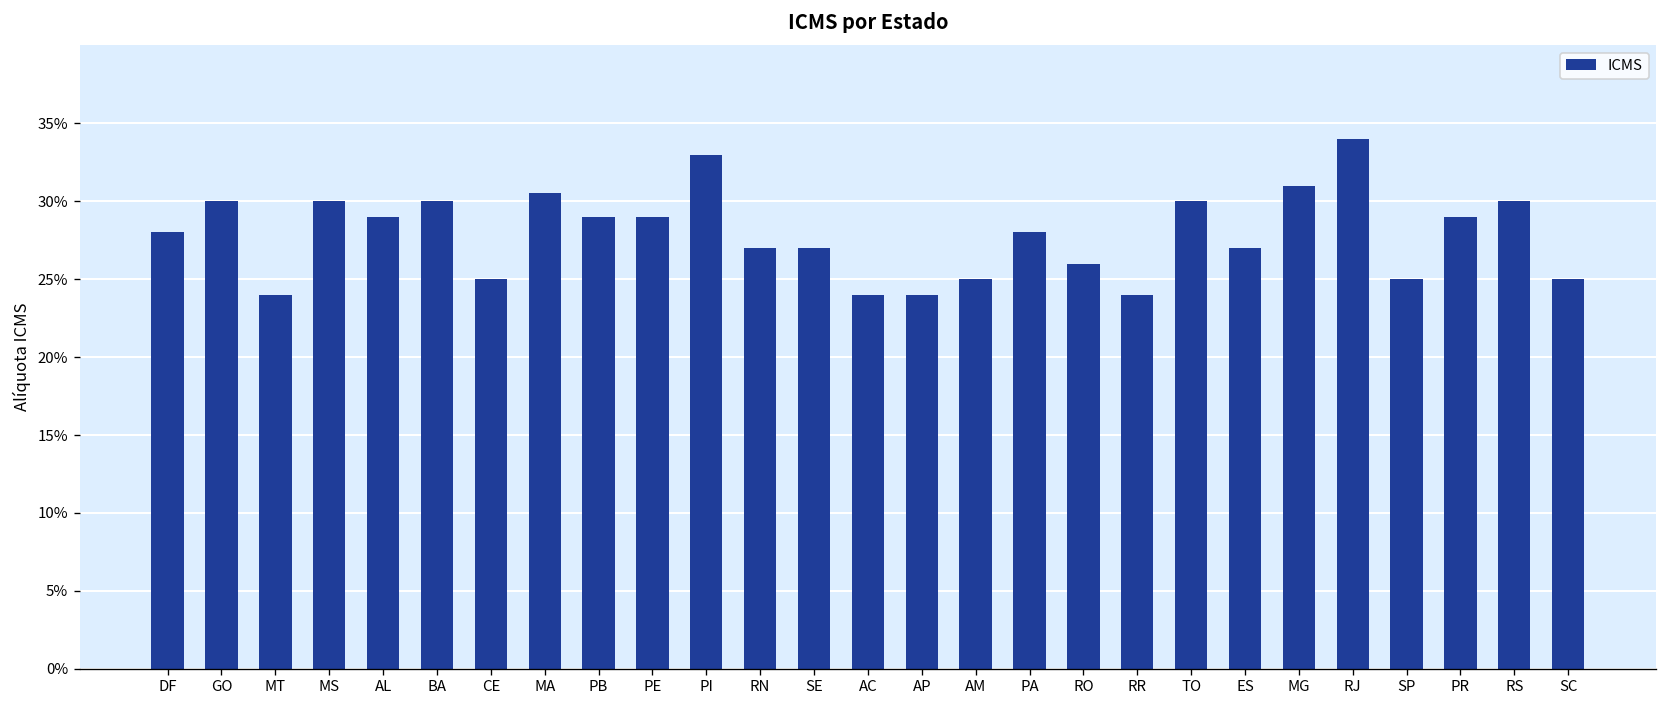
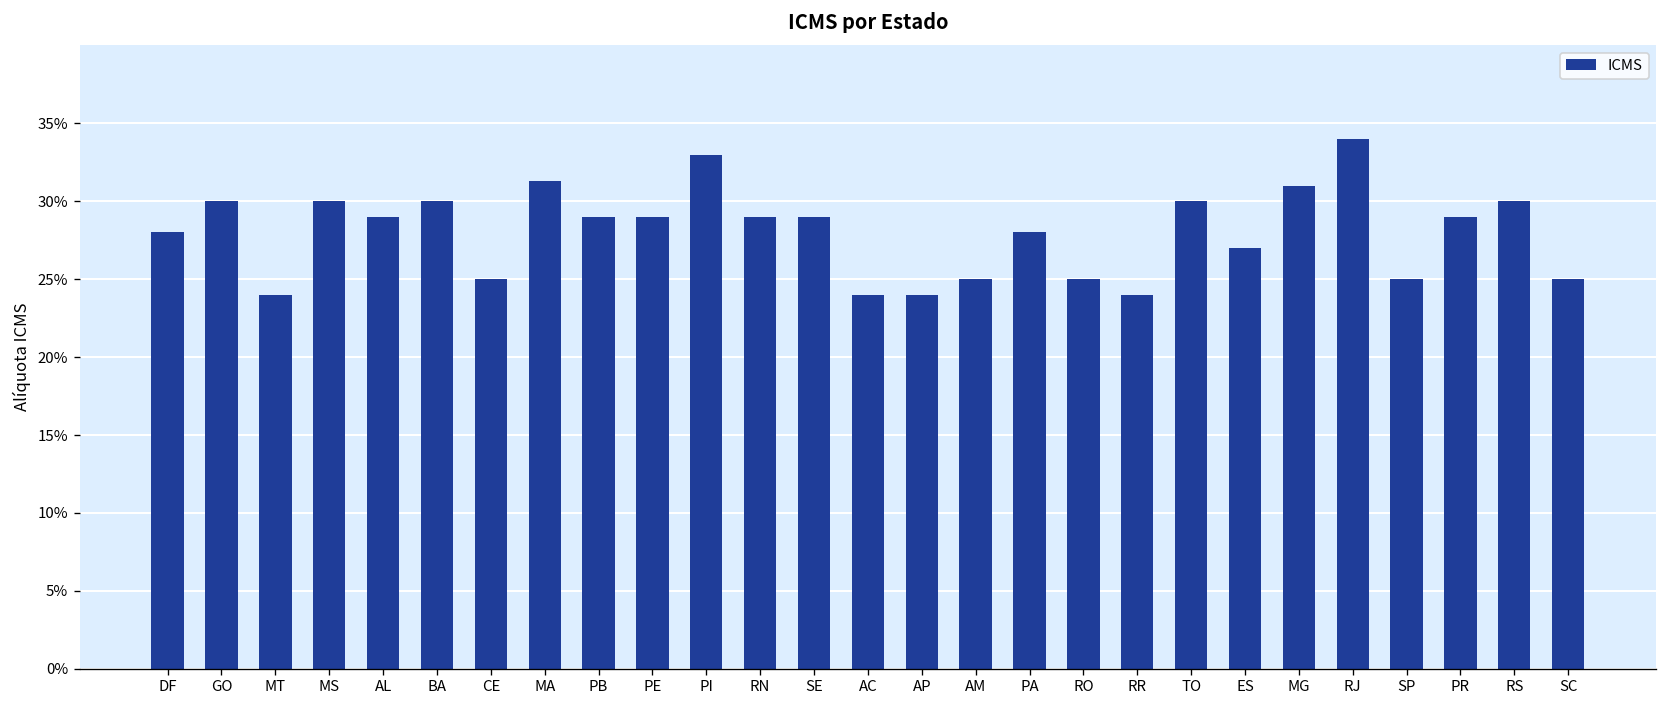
MA: 30.5% -> 31.3%
RN: 27.0% -> 29.0%
SE: 27.0% -> 29.0%
RO: 26.0% -> 25.0%
